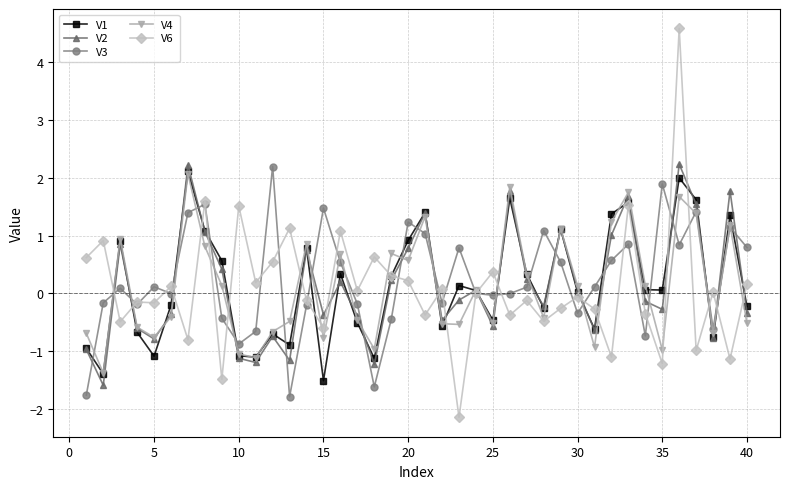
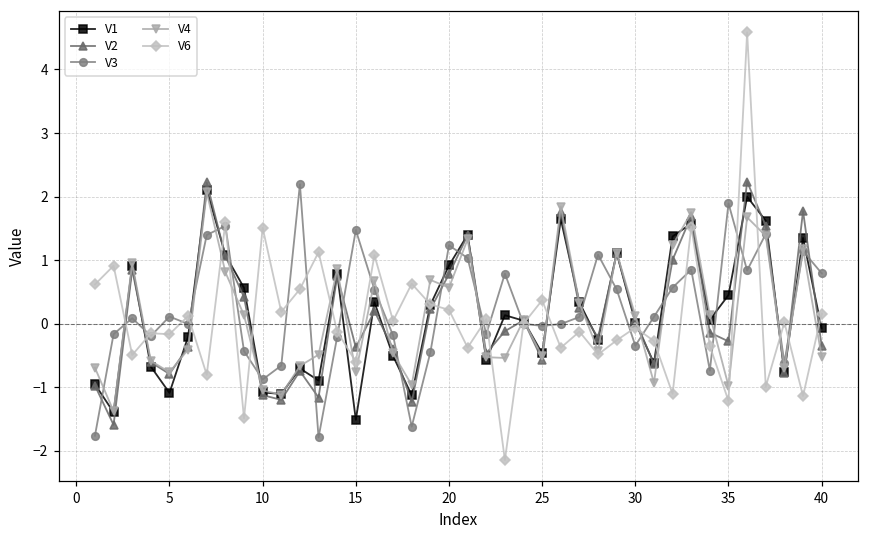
V1, 35: 0.1 -> 0.5
V1, 40: -0.2 -> -0.1
